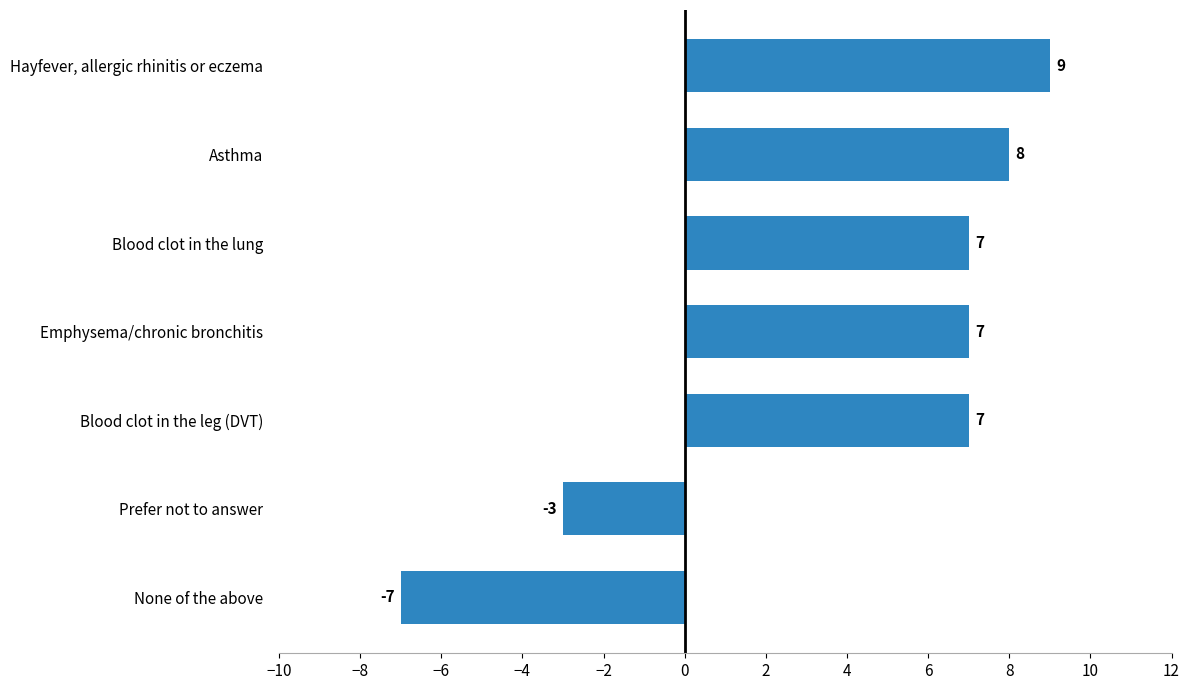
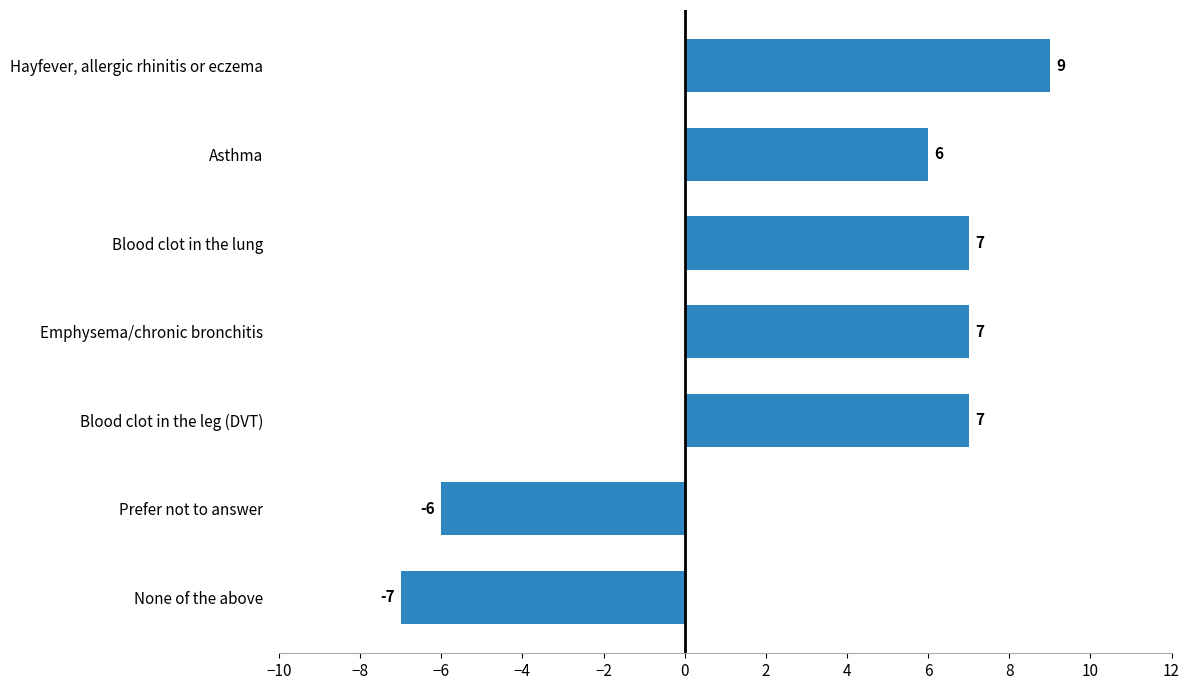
Asthma: 8 -> 6
Prefer not to answer: -3 -> -6
